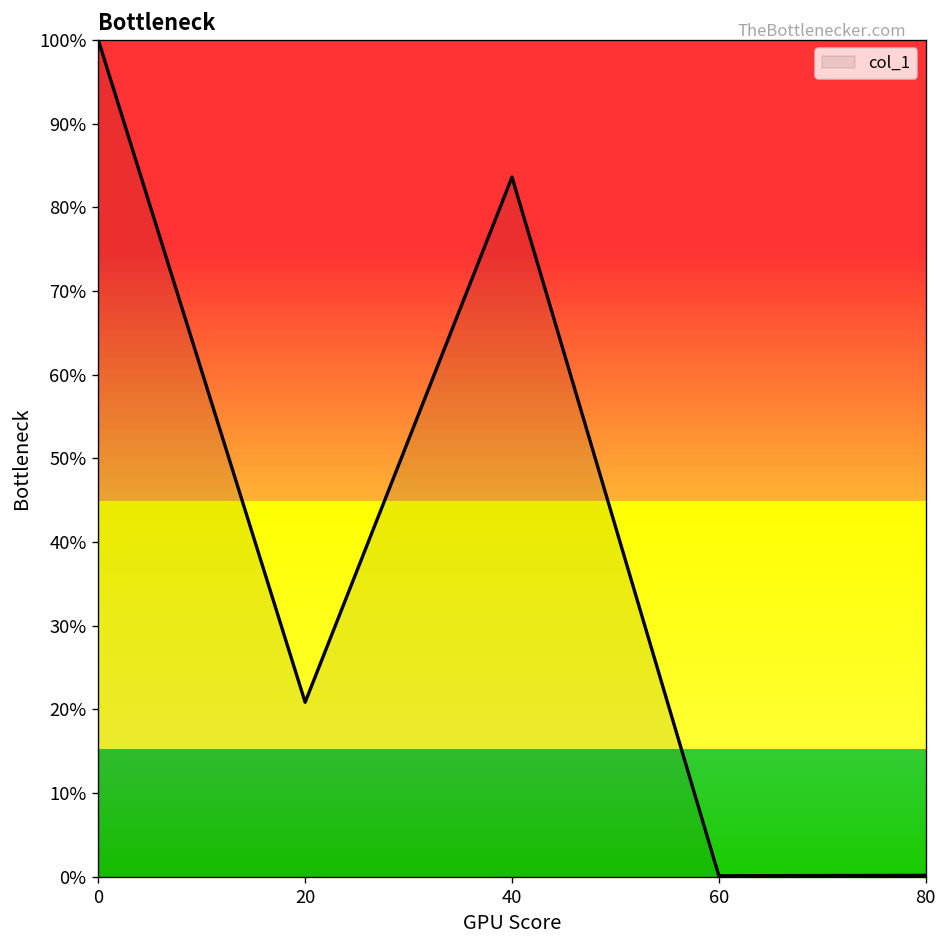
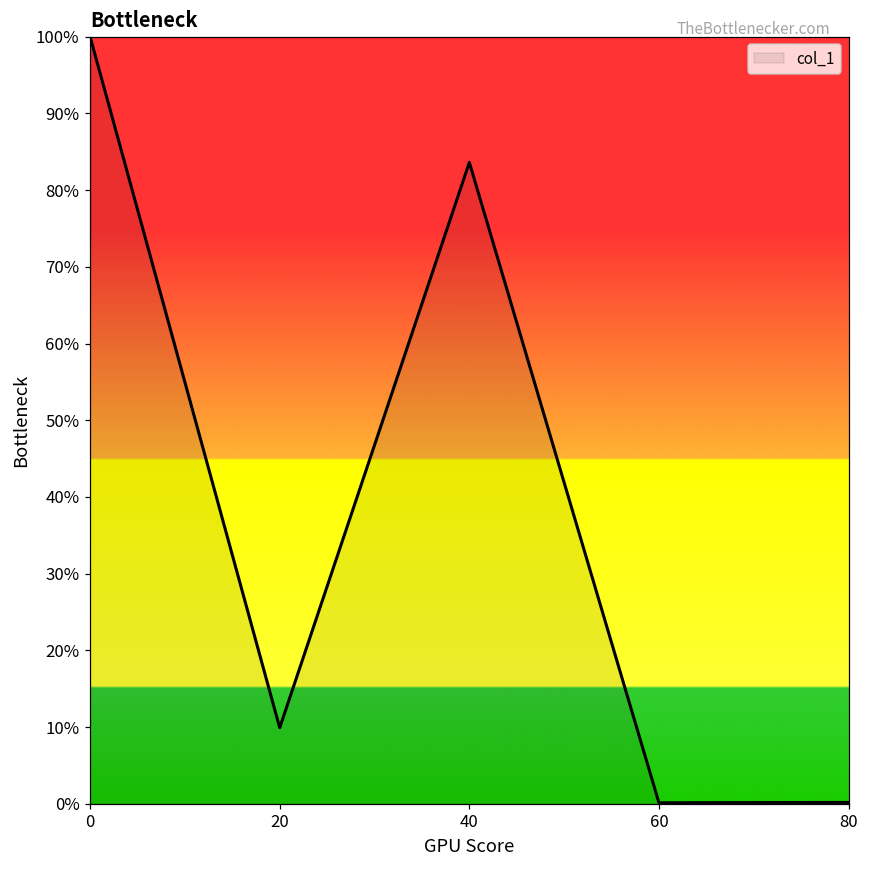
20: 21% -> 10%
